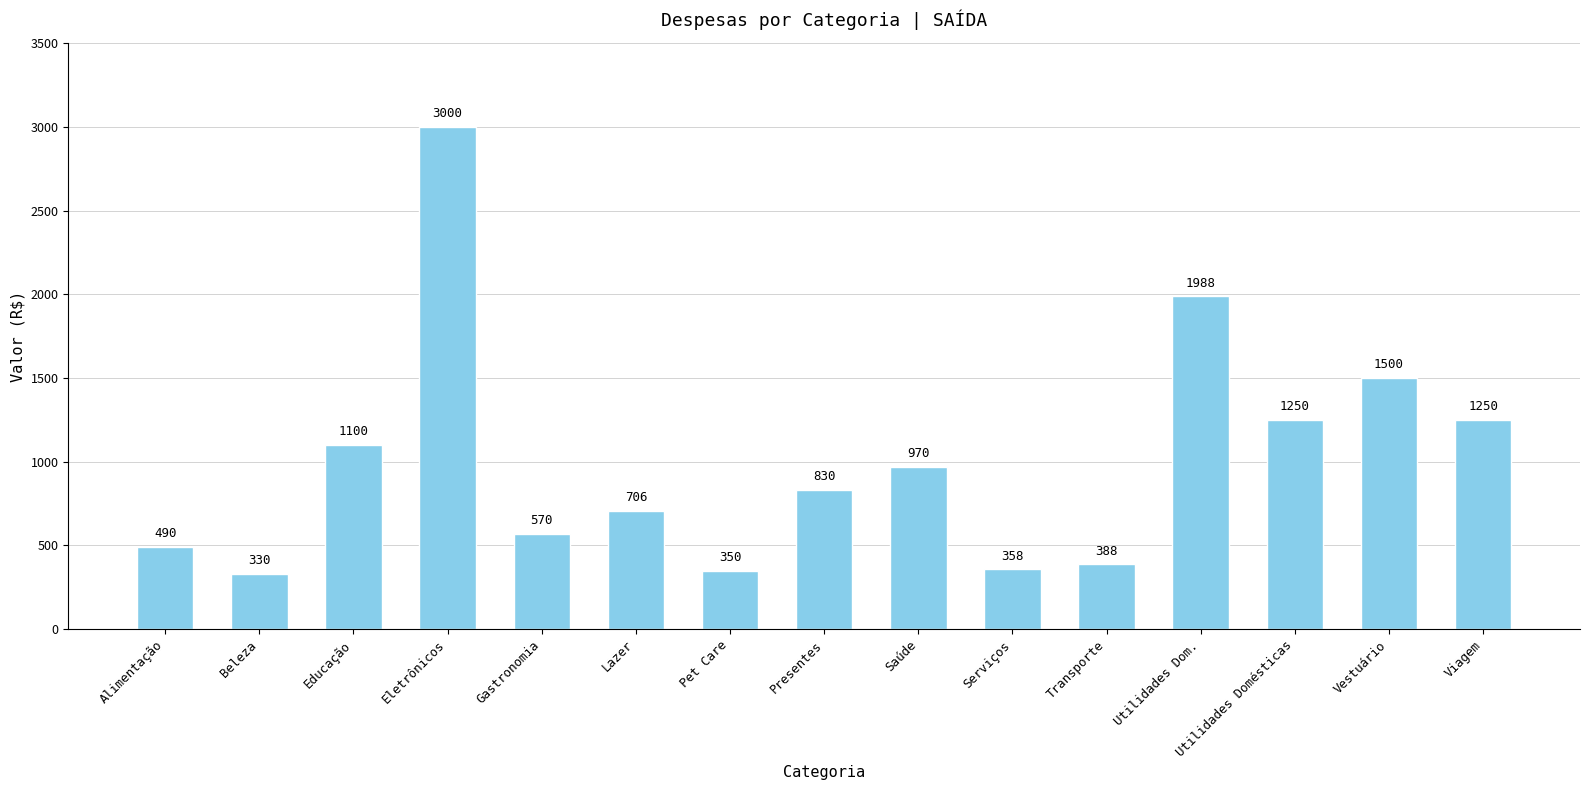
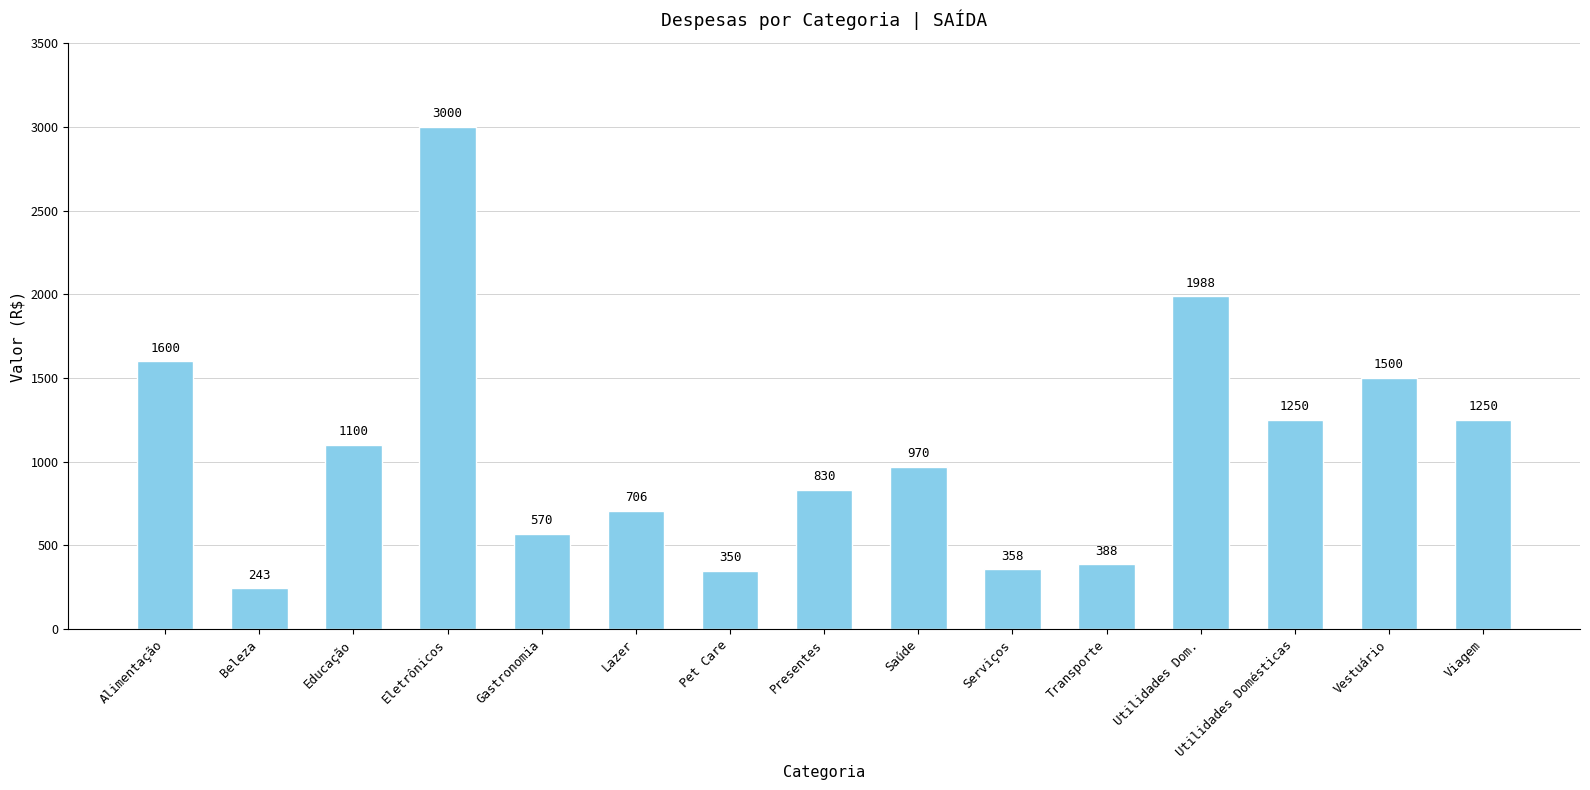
Alimentação: 490 -> 1600
Beleza: 330 -> 243
